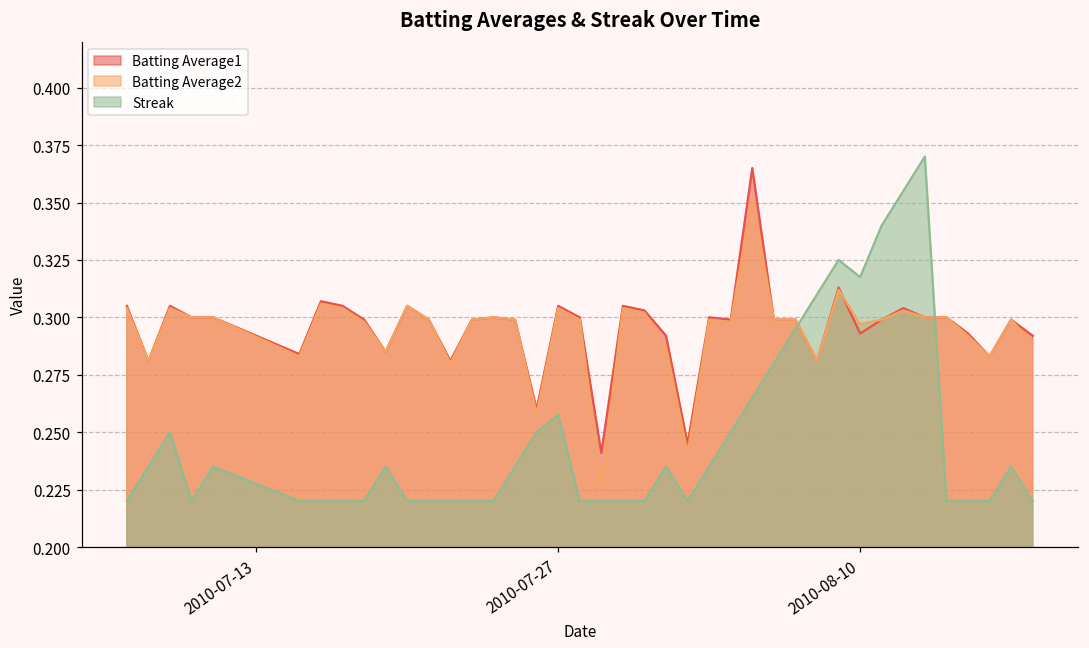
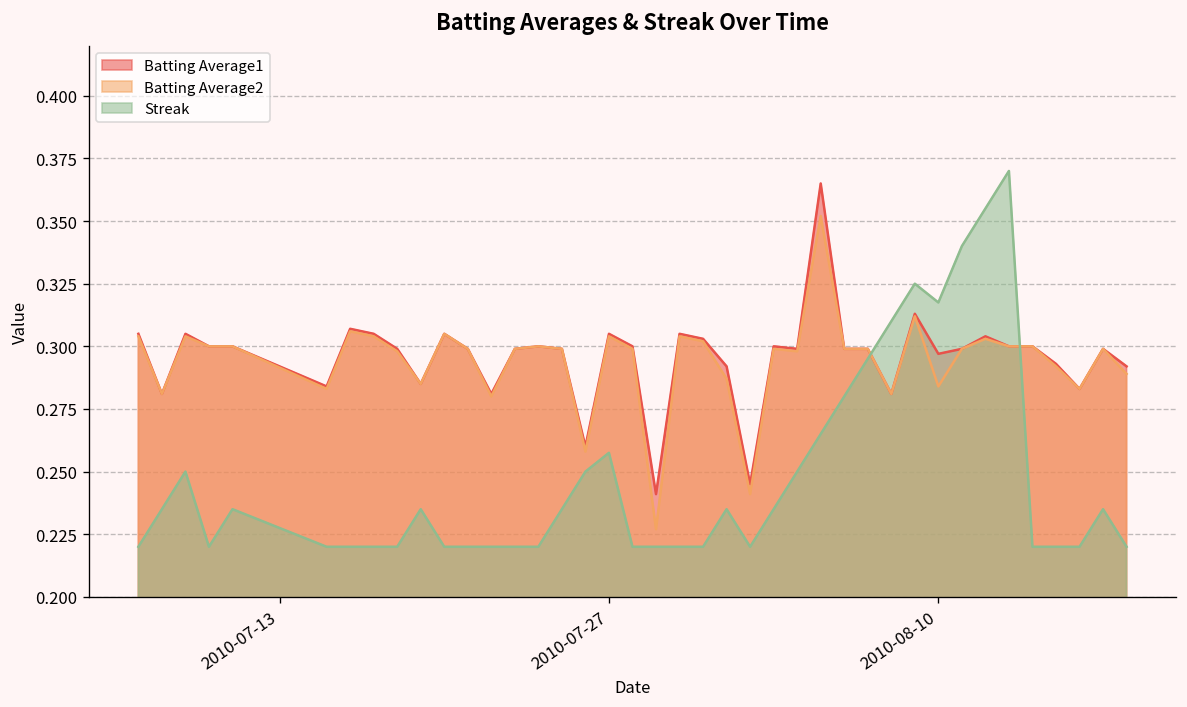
Batting Average1, 2010-08-10: 0.293 -> 0.297
Batting Average2, 2010-08-10: 0.297 -> 0.284
